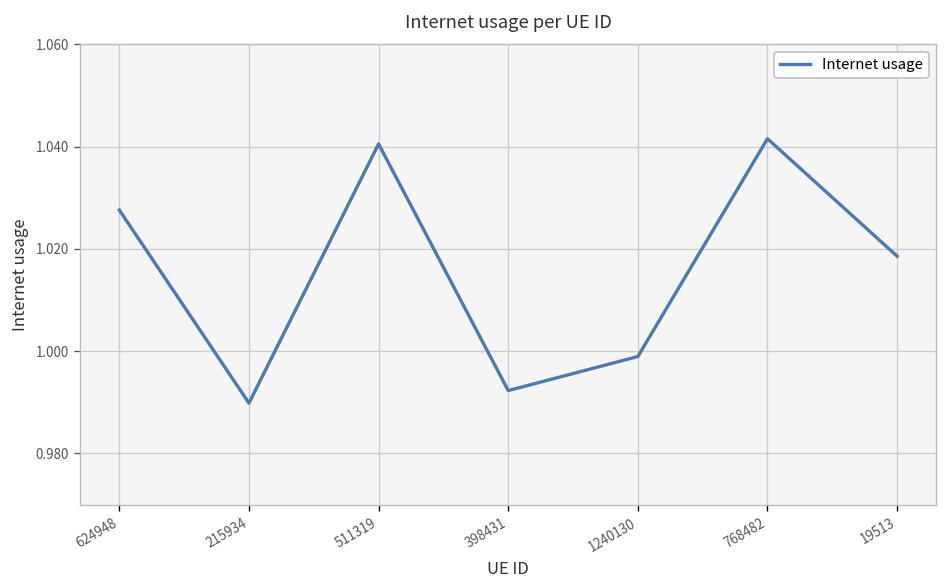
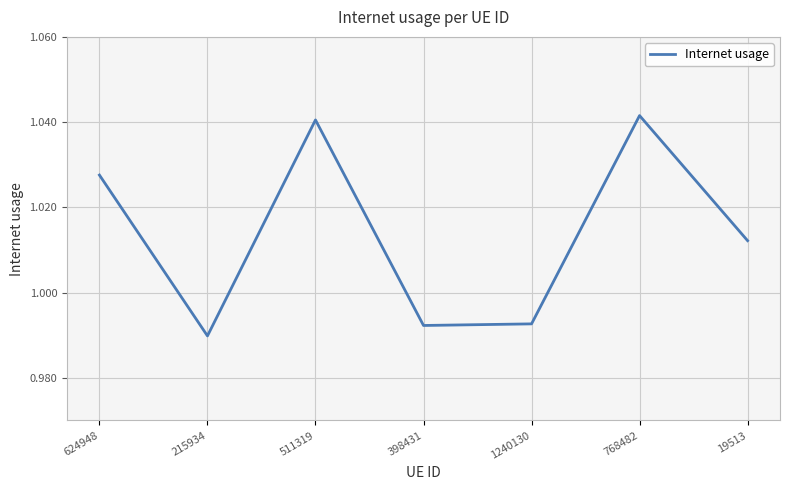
1240130: 0.999 -> 0.993
19513: 1.019 -> 1.012
